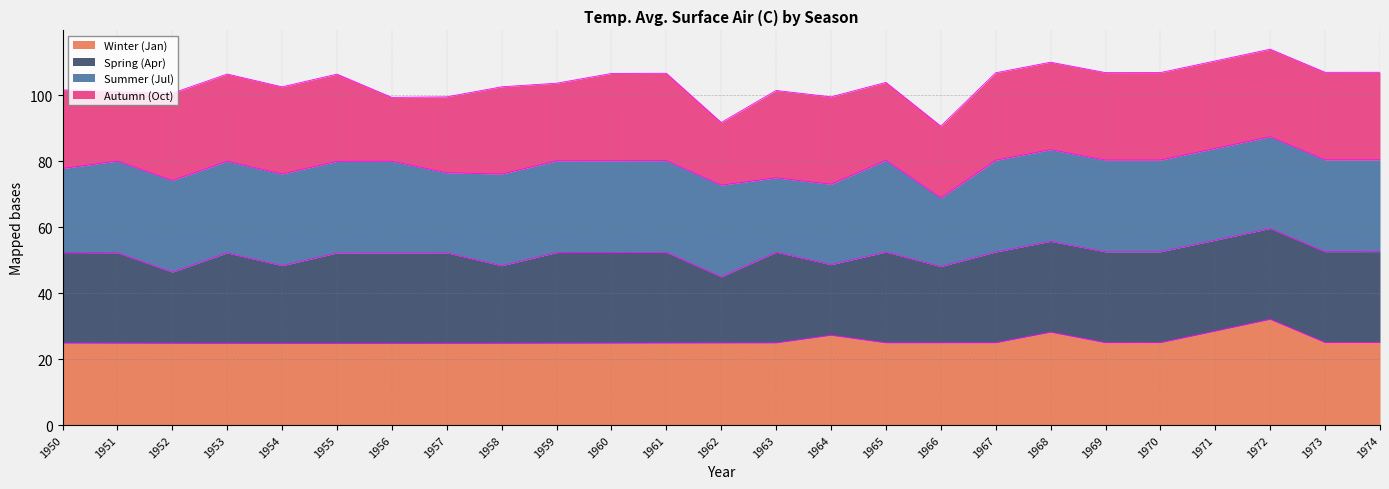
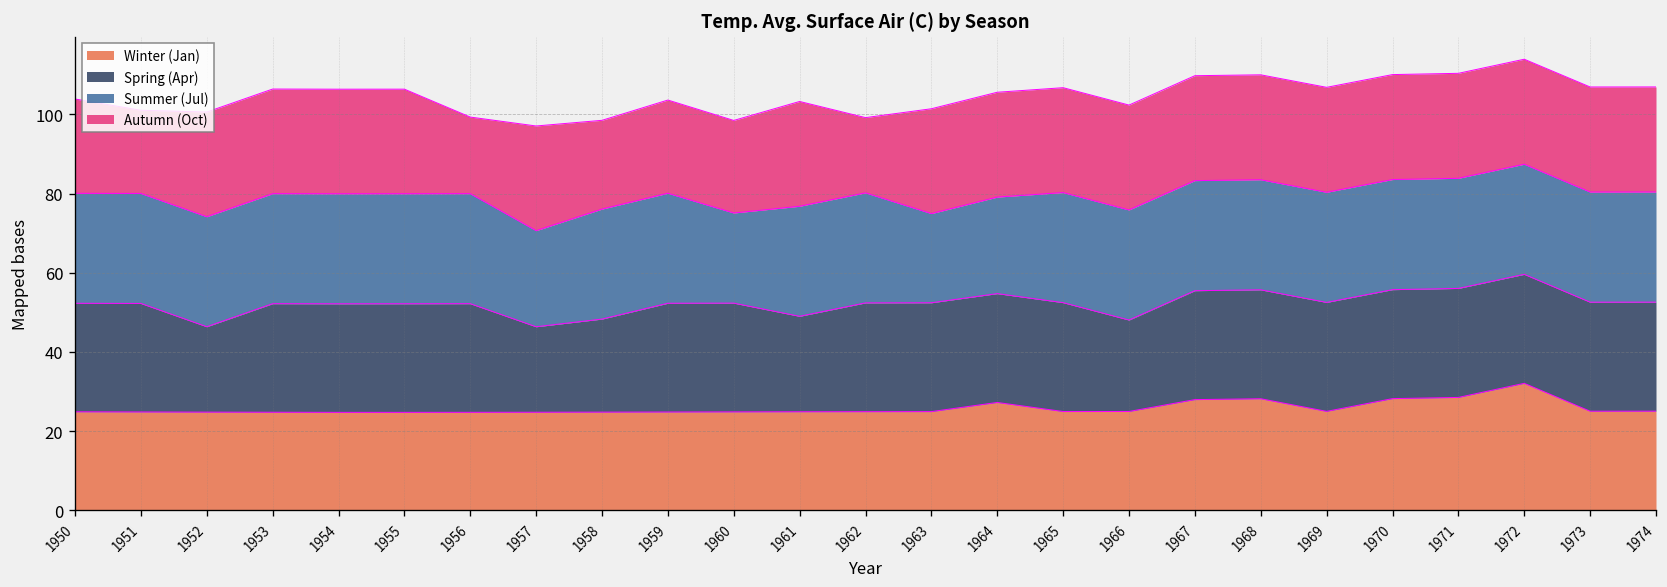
Summer (Jul), 1950: 25 -> 28
Spring (Apr), 1954: 24 -> 27
Spring (Apr), 1957: 27 -> 22
Autumn (Oct), 1957: 23 -> 26
Autumn (Oct), 1958: 26 -> 22
Summer (Jul), 1960: 28 -> 23
Autumn (Oct), 1960: 26 -> 23
Spring (Apr), 1961: 27 -> 24
Spring (Apr), 1962: 20 -> 27
Spring (Apr), 1964: 21 -> 27
Autumn (Oct), 1965: 24 -> 26
Summer (Jul), 1966: 21 -> 28
Autumn (Oct), 1966: 22 -> 26
Winter (Jan), 1967: 25 -> 28
Winter (Jan), 1970: 25 -> 28
